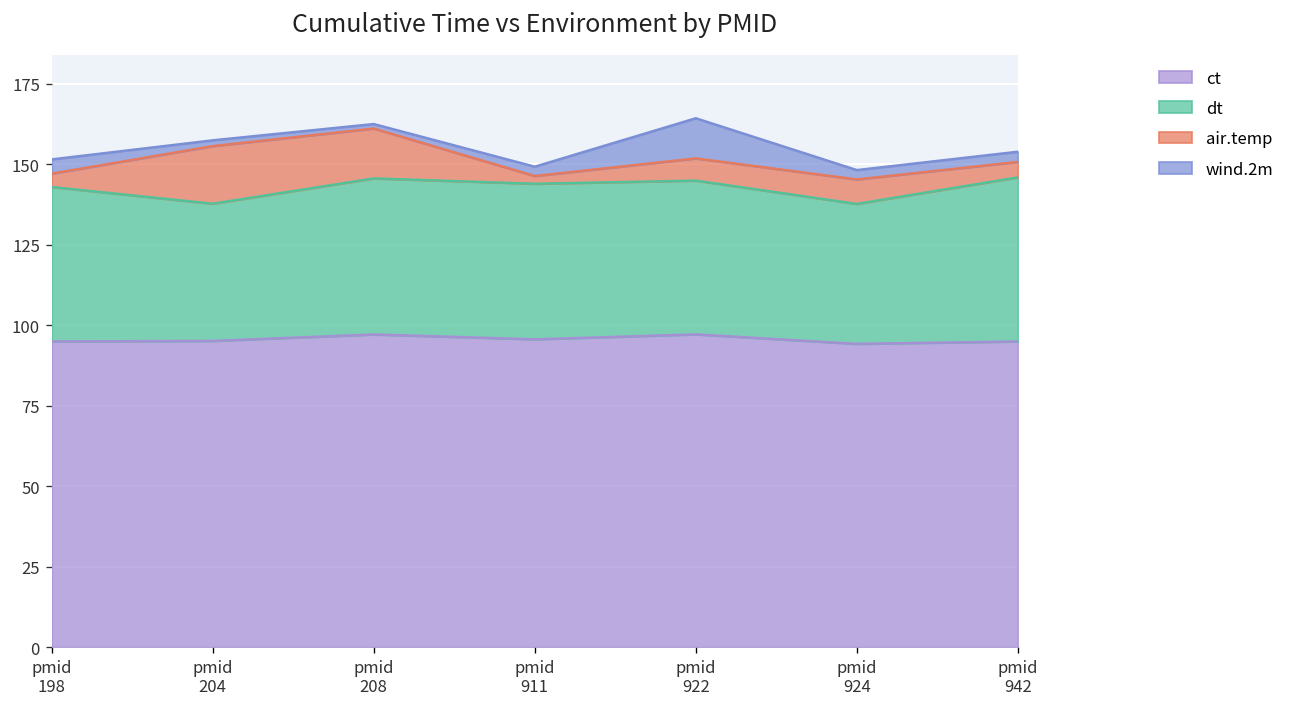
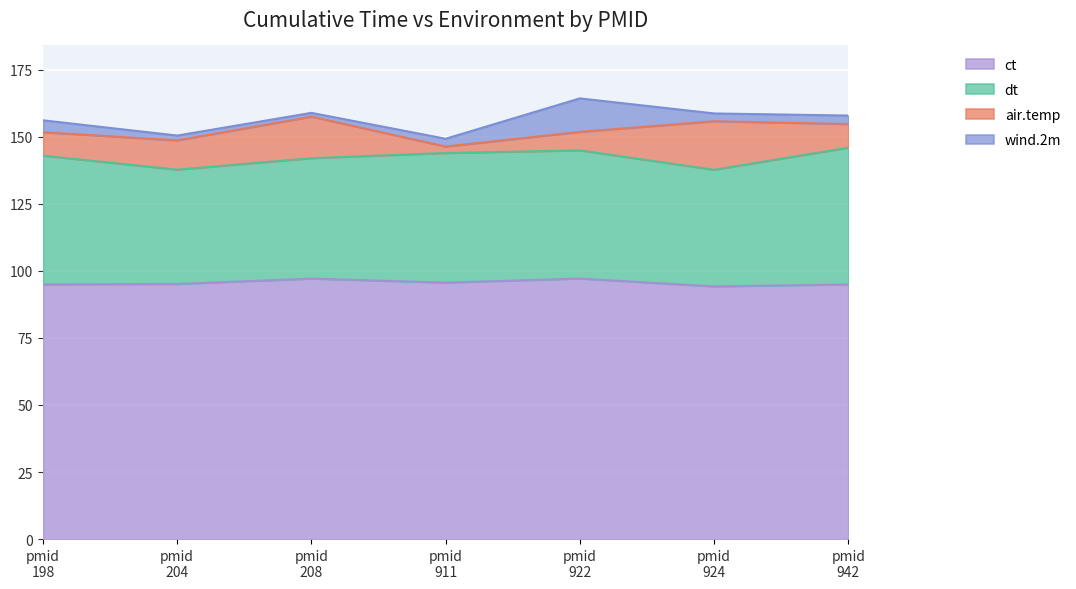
air.temp, pmid 198: 4 -> 9
air.temp, pmid 204: 18 -> 11
dt, pmid 208: 49 -> 45
air.temp, pmid 924: 8 -> 18
air.temp, pmid 942: 5 -> 9
